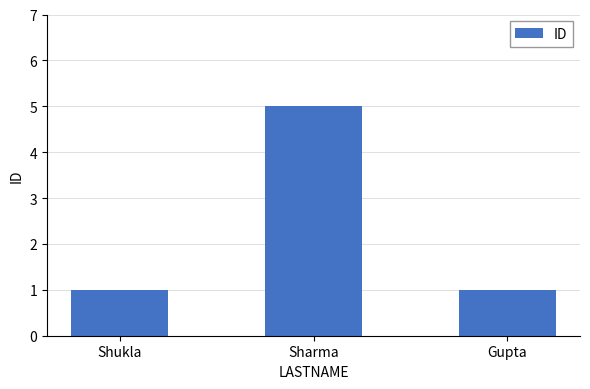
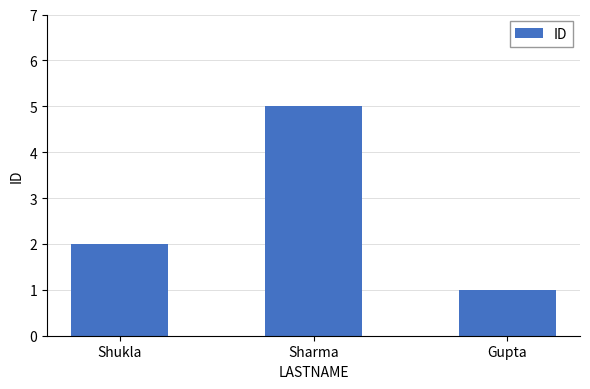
Shukla: 1 -> 2
